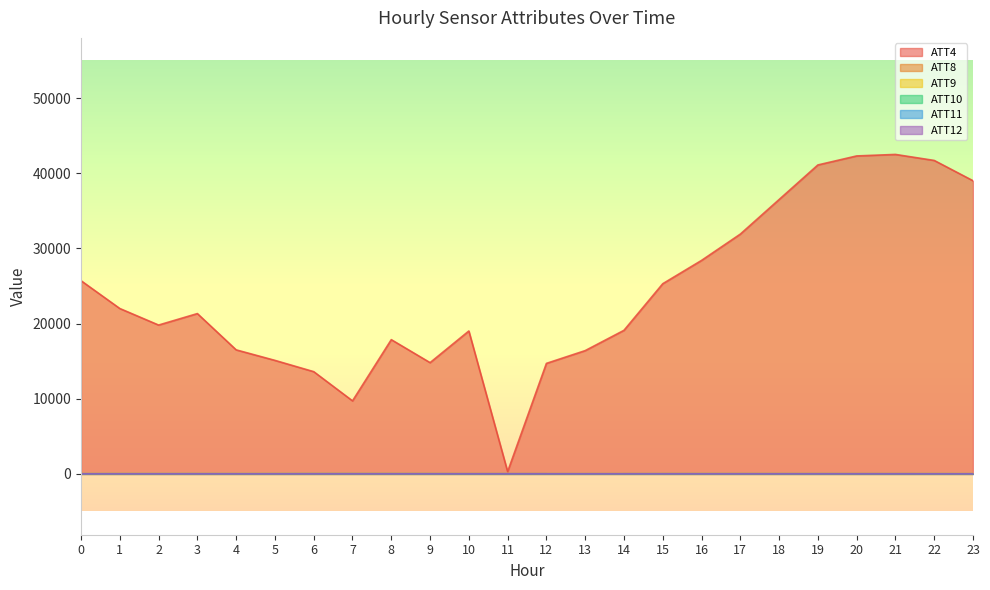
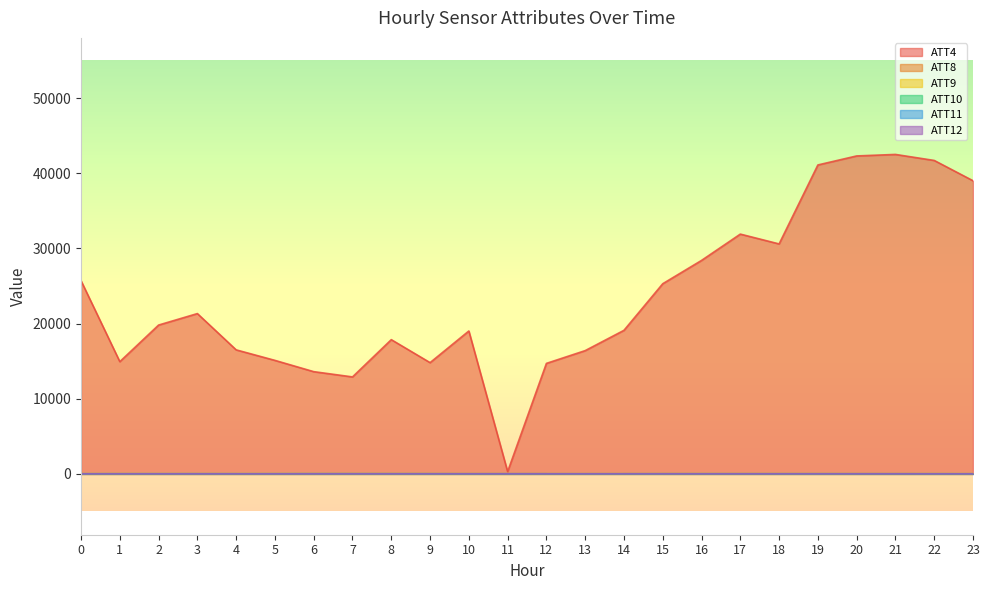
ATT4, 1: 22000 -> 15000
ATT4, 7: 10000 -> 13000
ATT4, 18: 37000 -> 31000
